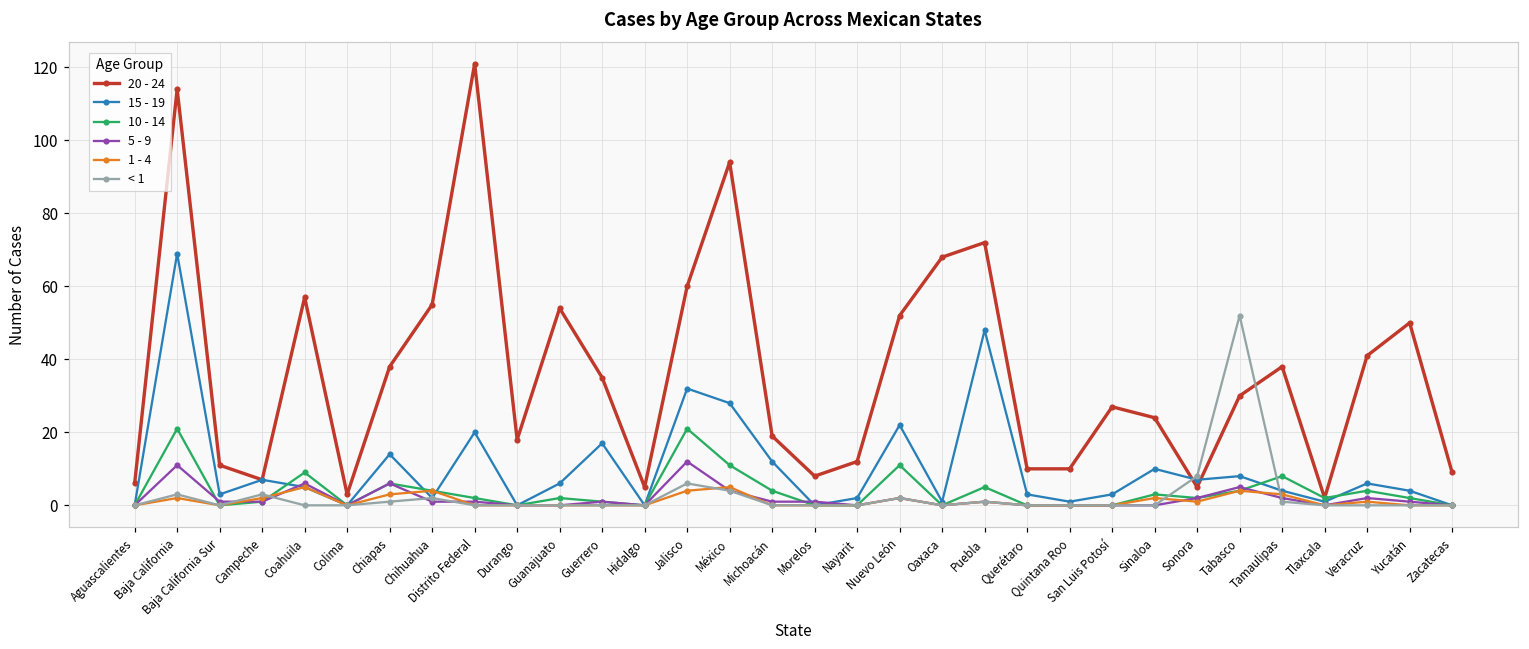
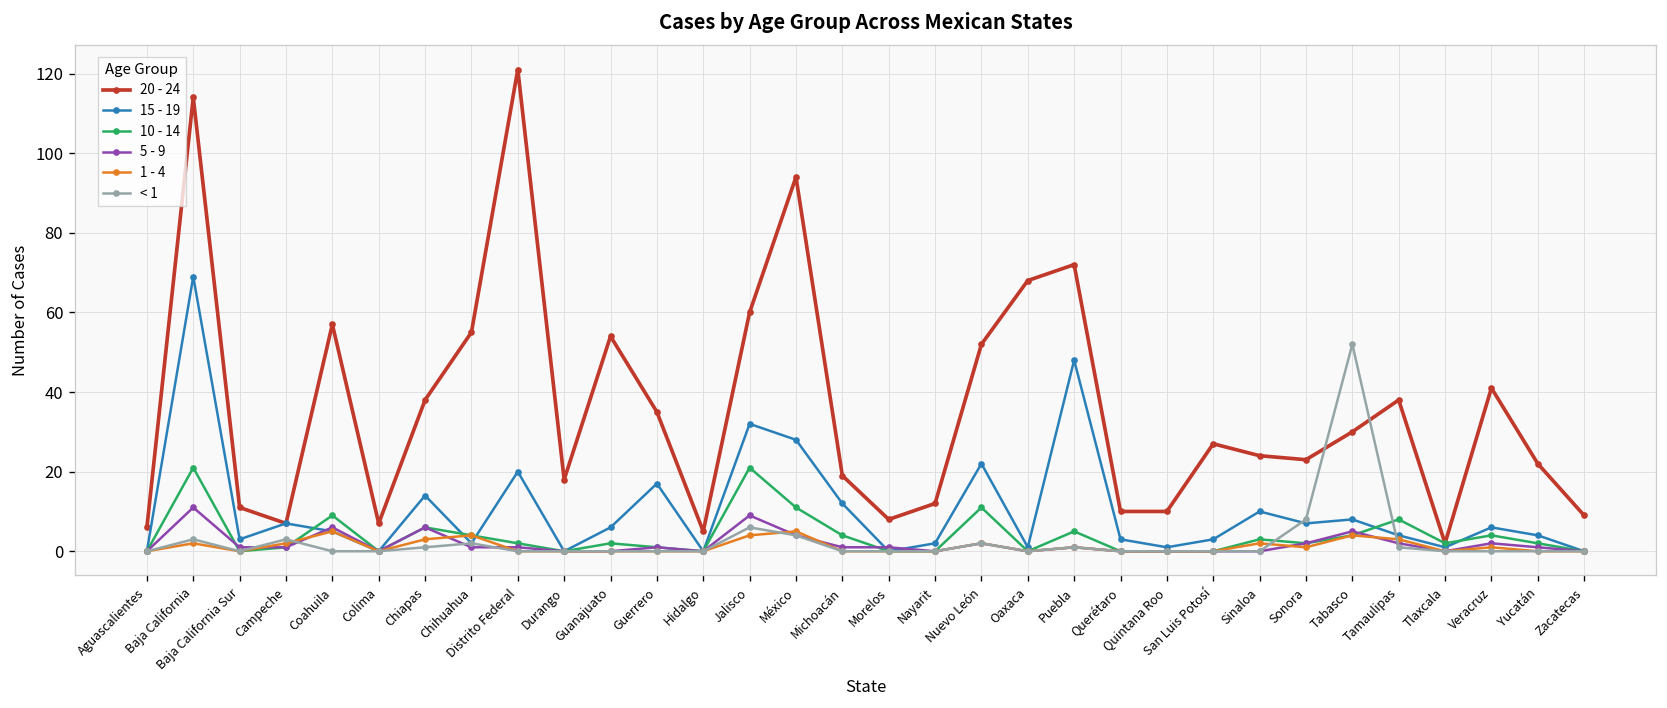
20 - 24, Colima: 3 -> 7
5 - 9, Jalisco: 12 -> 9
20 - 24, Sonora: 5 -> 23
20 - 24, Yucatán: 50 -> 22
